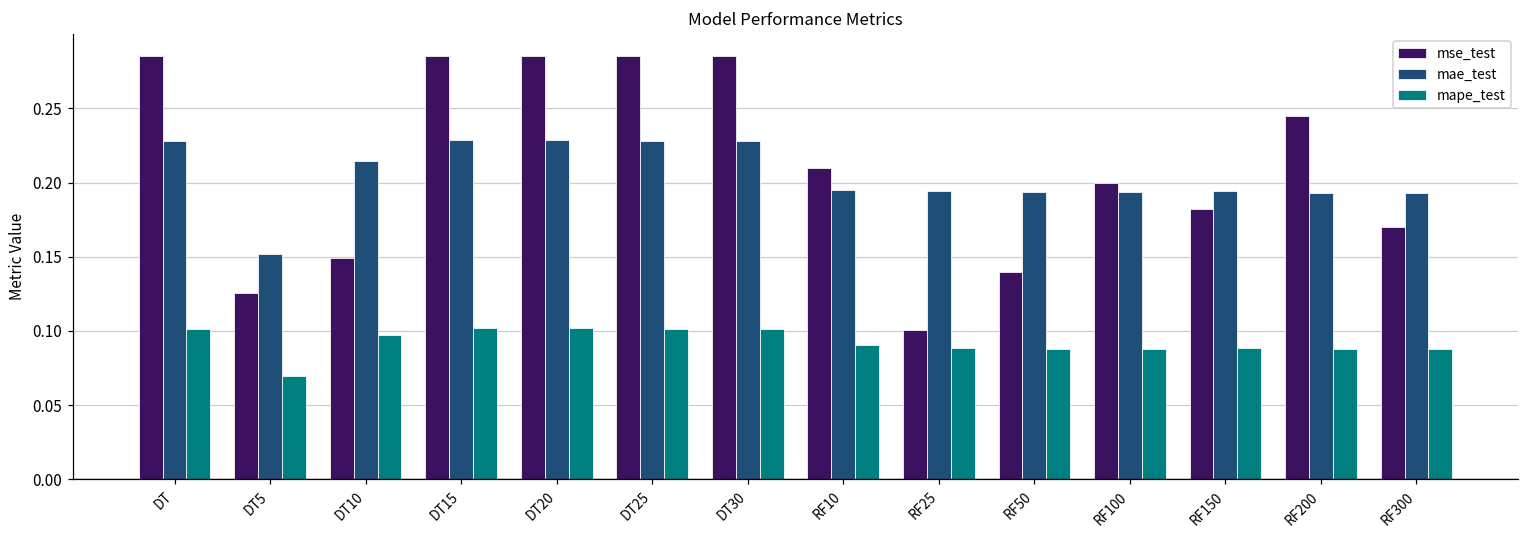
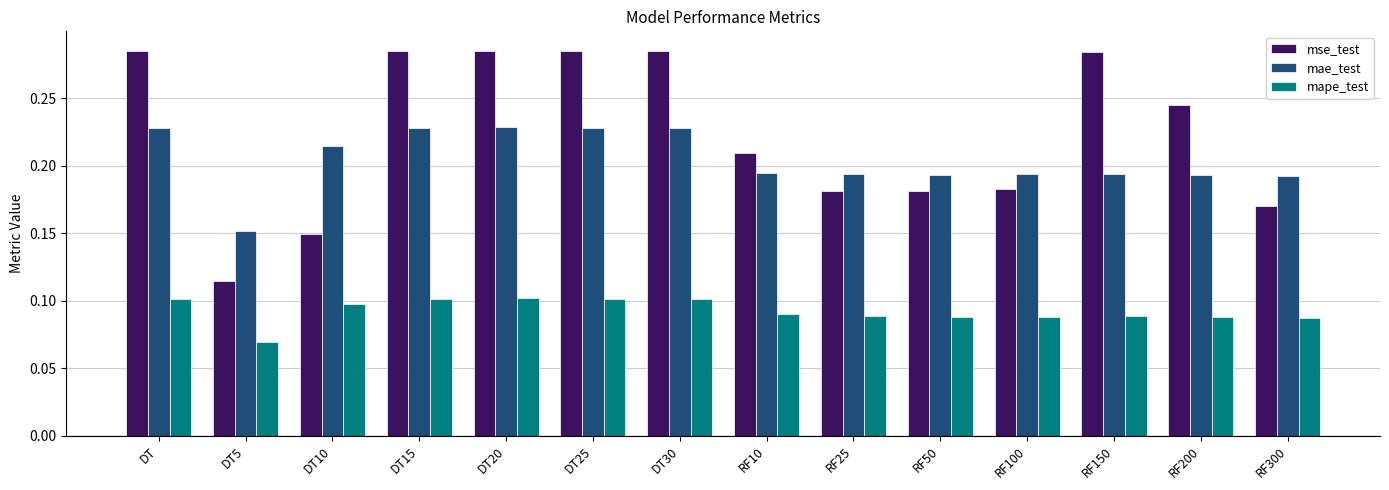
mse_test, DT5: 0.125 -> 0.114
mse_test, RF25: 0.101 -> 0.182
mse_test, RF50: 0.140 -> 0.181
mse_test, RF100: 0.200 -> 0.183
mse_test, RF150: 0.182 -> 0.284
